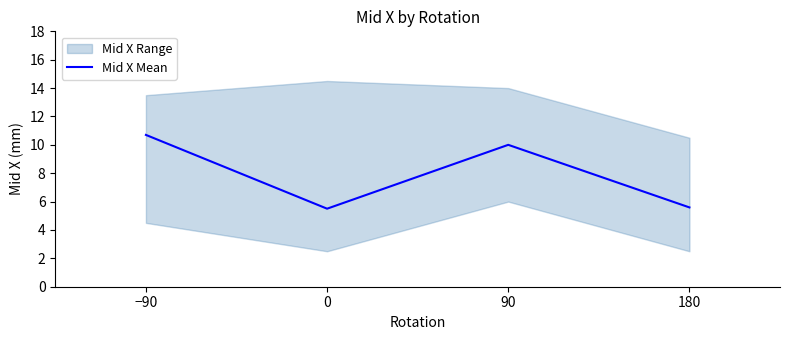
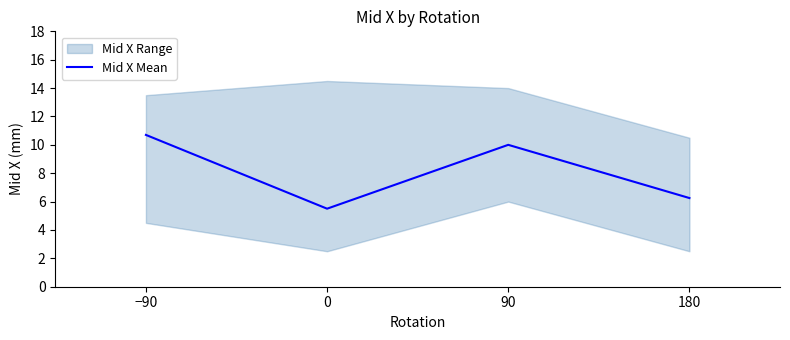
Mid X Mean, 180: 5.6 -> 6.3
